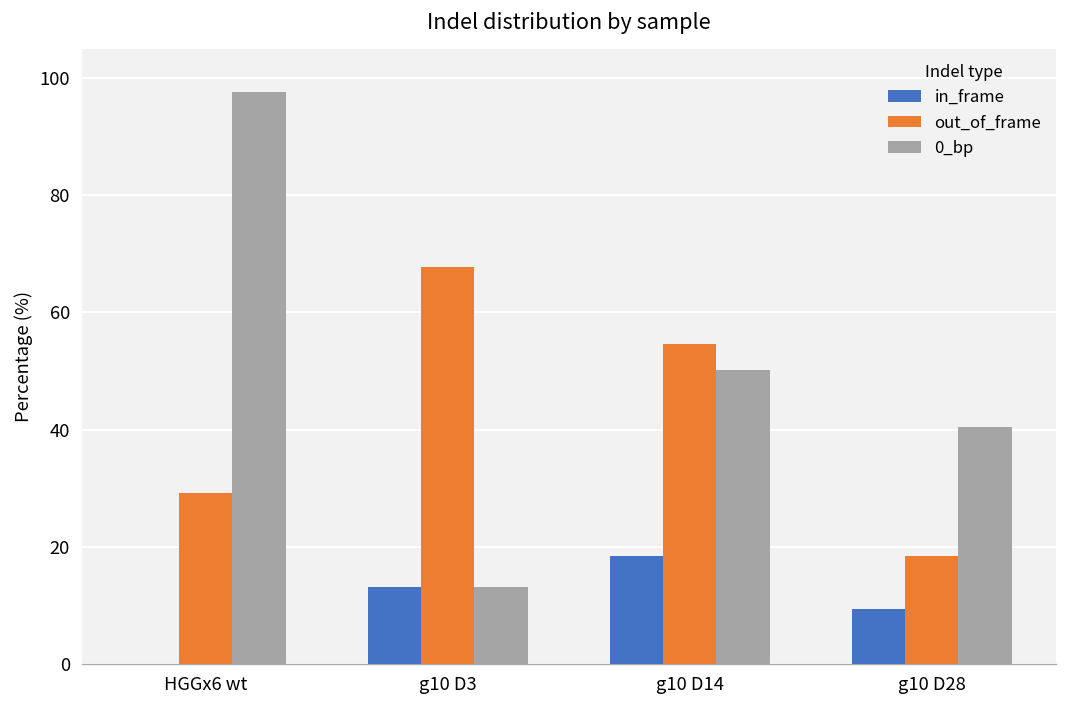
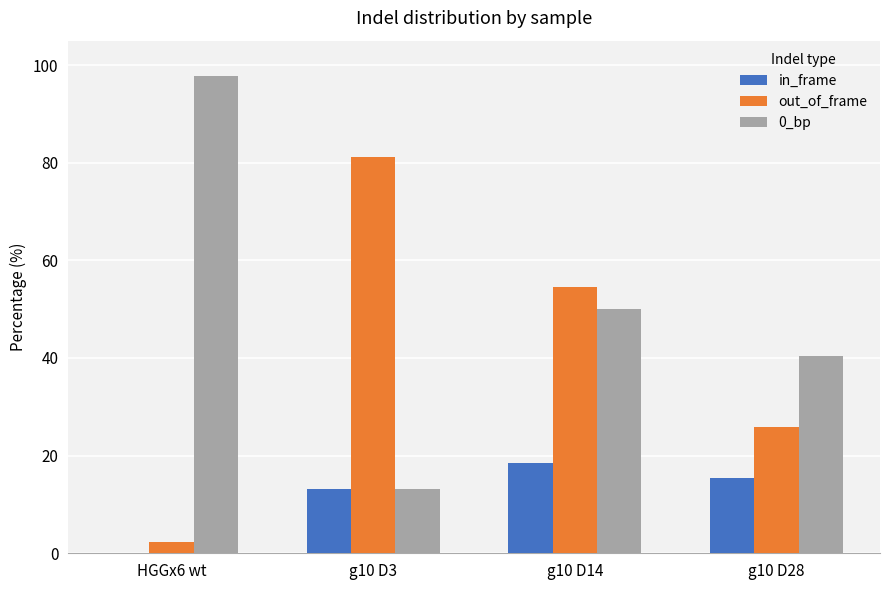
out_of_frame, HGGx6 wt: 29 -> 2
out_of_frame, g10 D3: 68 -> 81
in_frame, g10 D28: 9 -> 15
out_of_frame, g10 D28: 18 -> 26
